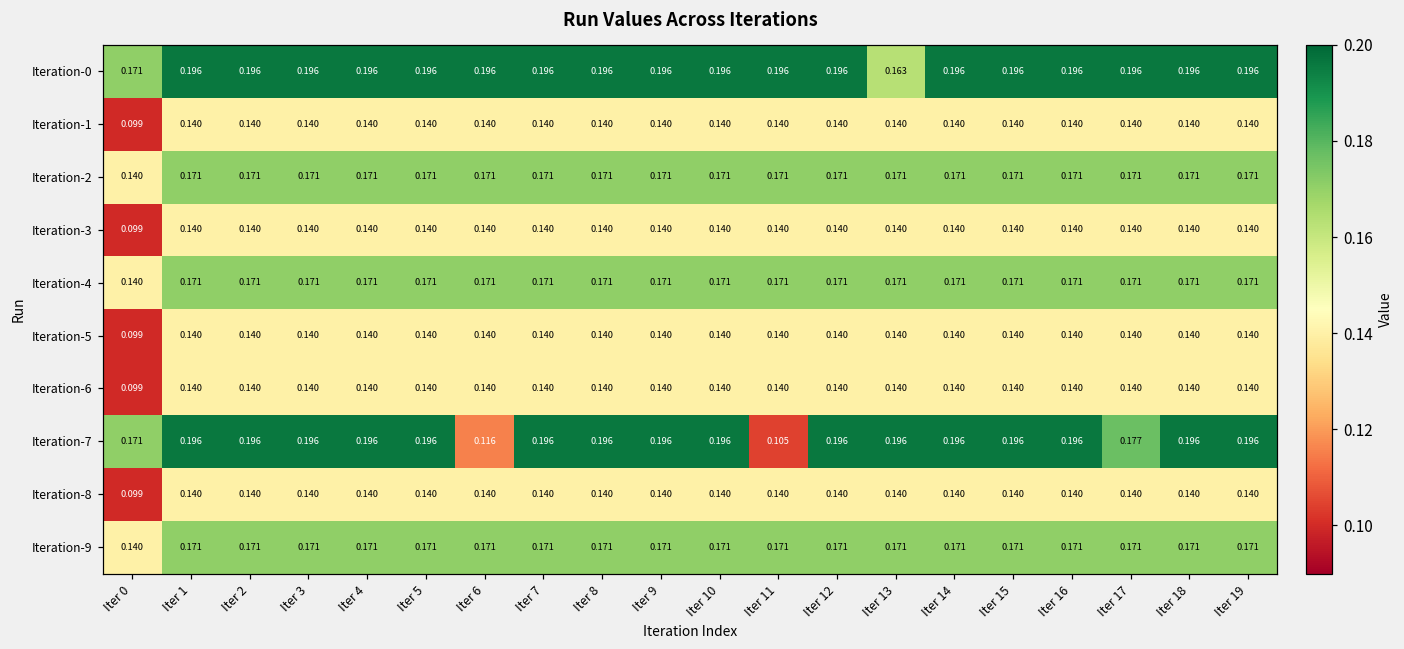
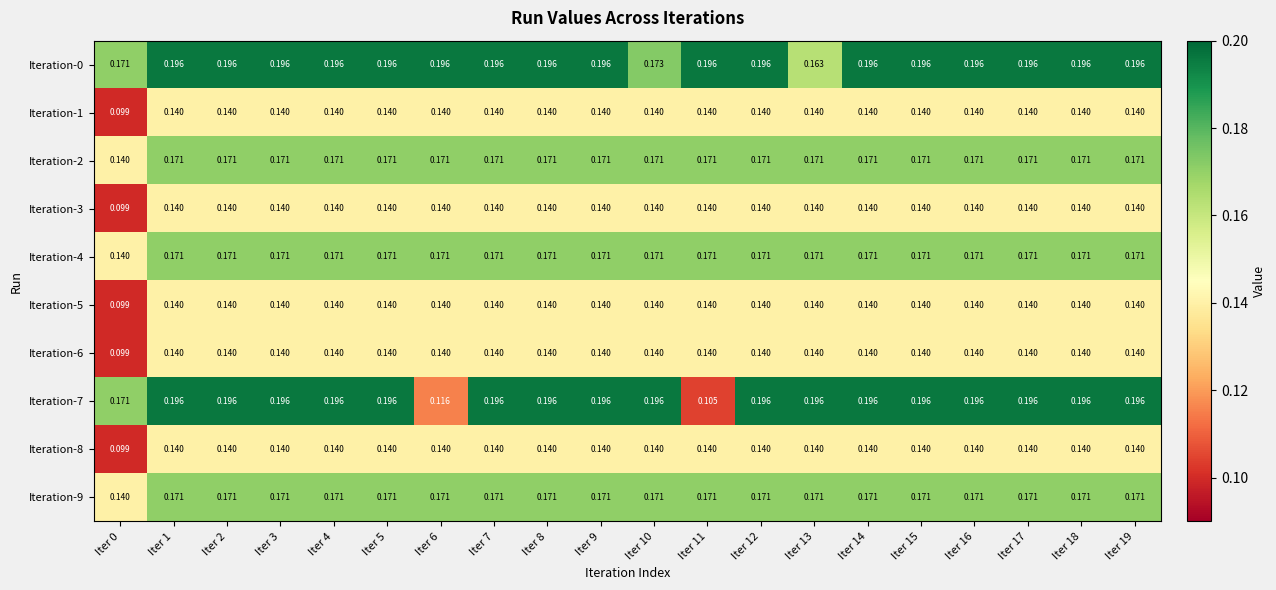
Iteration-0, Iter 10: 0.196 -> 0.173
Iteration-7, Iter 17: 0.177 -> 0.196
